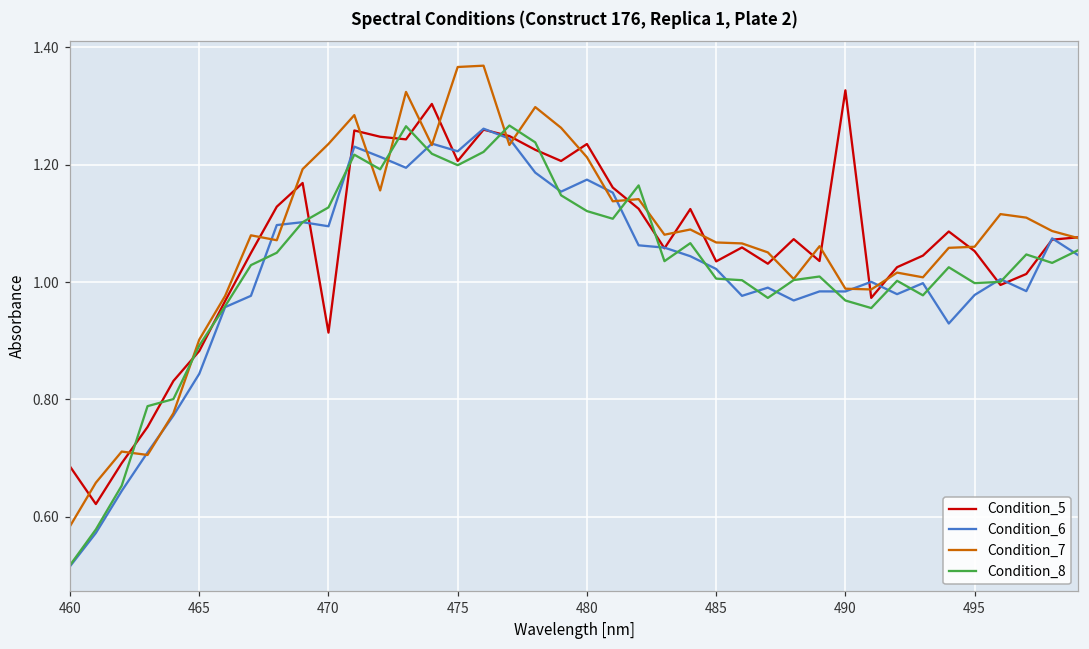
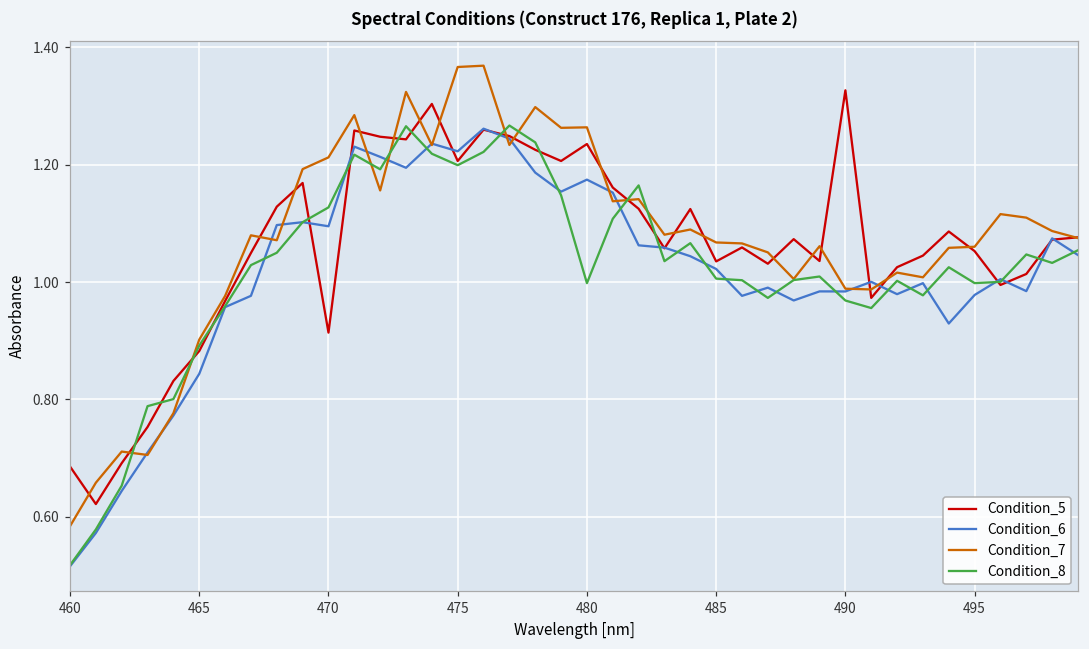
Condition_7, 470: 1.24 -> 1.21
Condition_7, 480: 1.21 -> 1.26
Condition_8, 480: 1.12 -> 1.00
